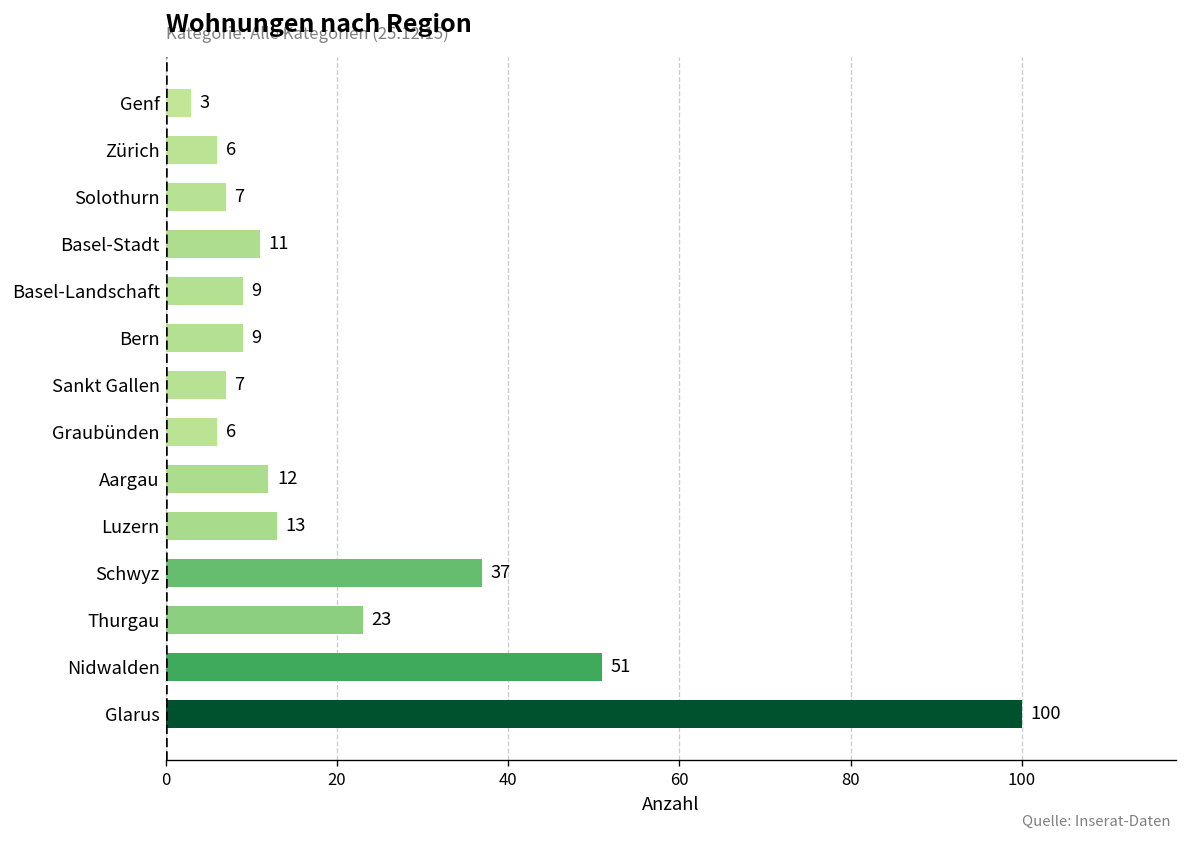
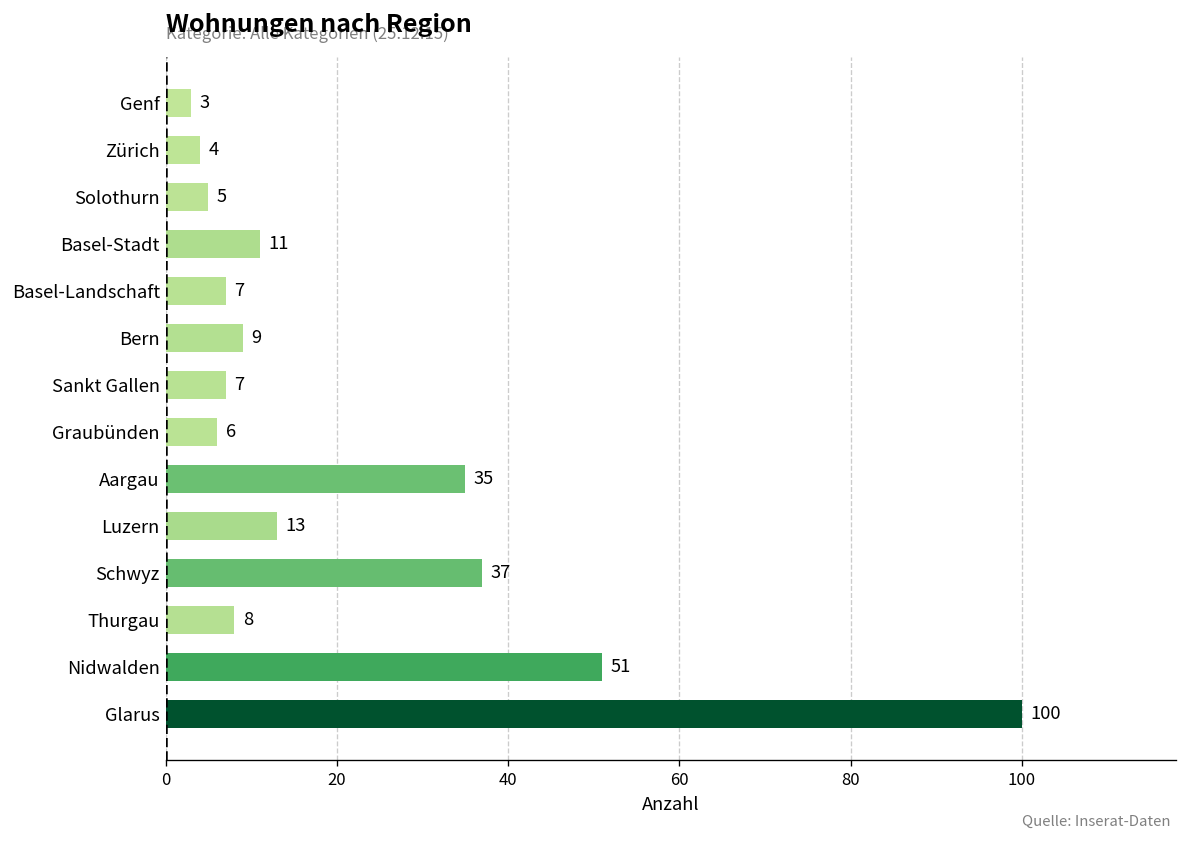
Zürich: 6 -> 4
Solothurn: 7 -> 5
Basel-Landschaft: 9 -> 7
Aargau: 12 -> 35
Thurgau: 23 -> 8
